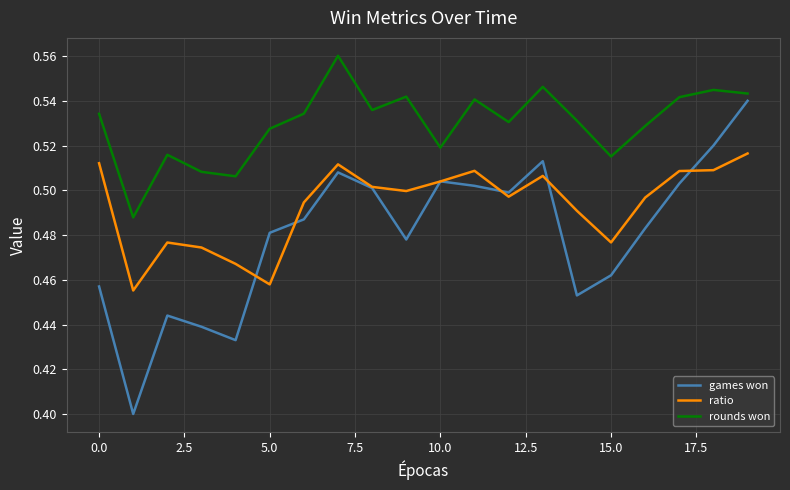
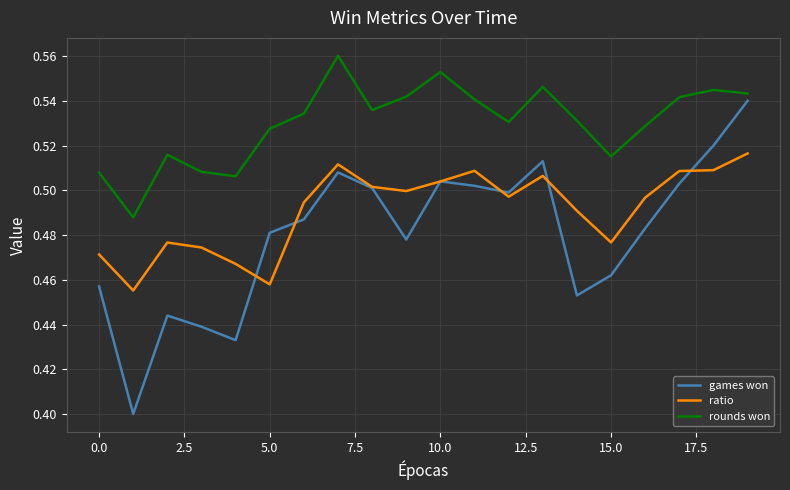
ratio, 0.0: 0.512 -> 0.471
rounds won, 0.0: 0.534 -> 0.508
rounds won, 10.0: 0.519 -> 0.553
